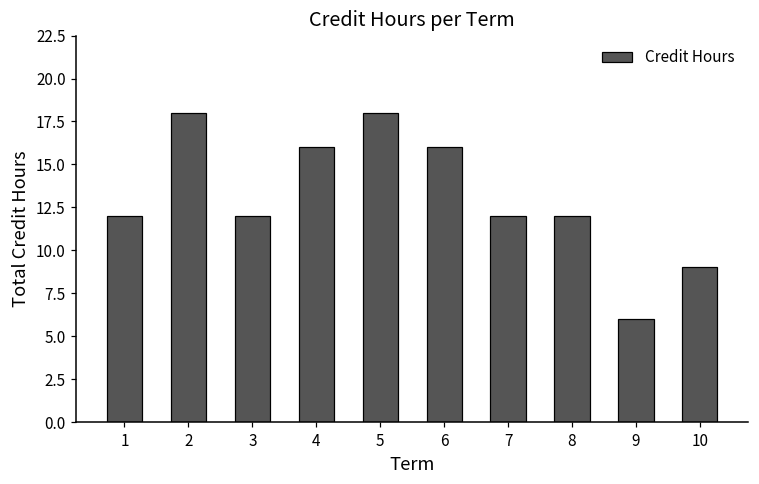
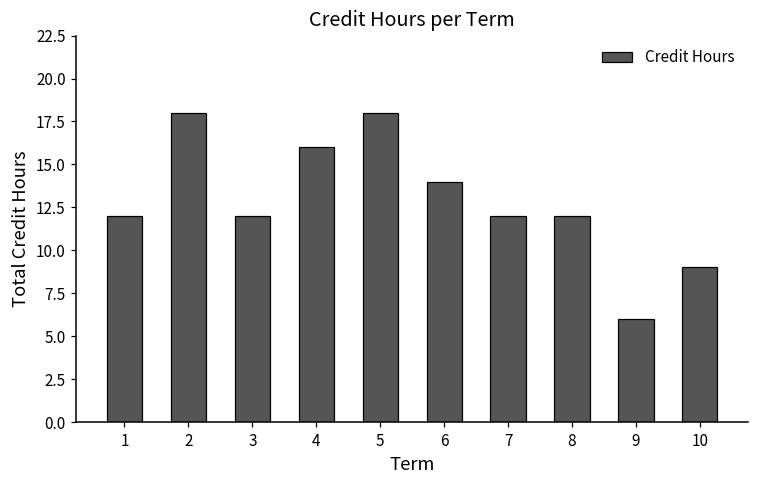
6: 16 -> 14
